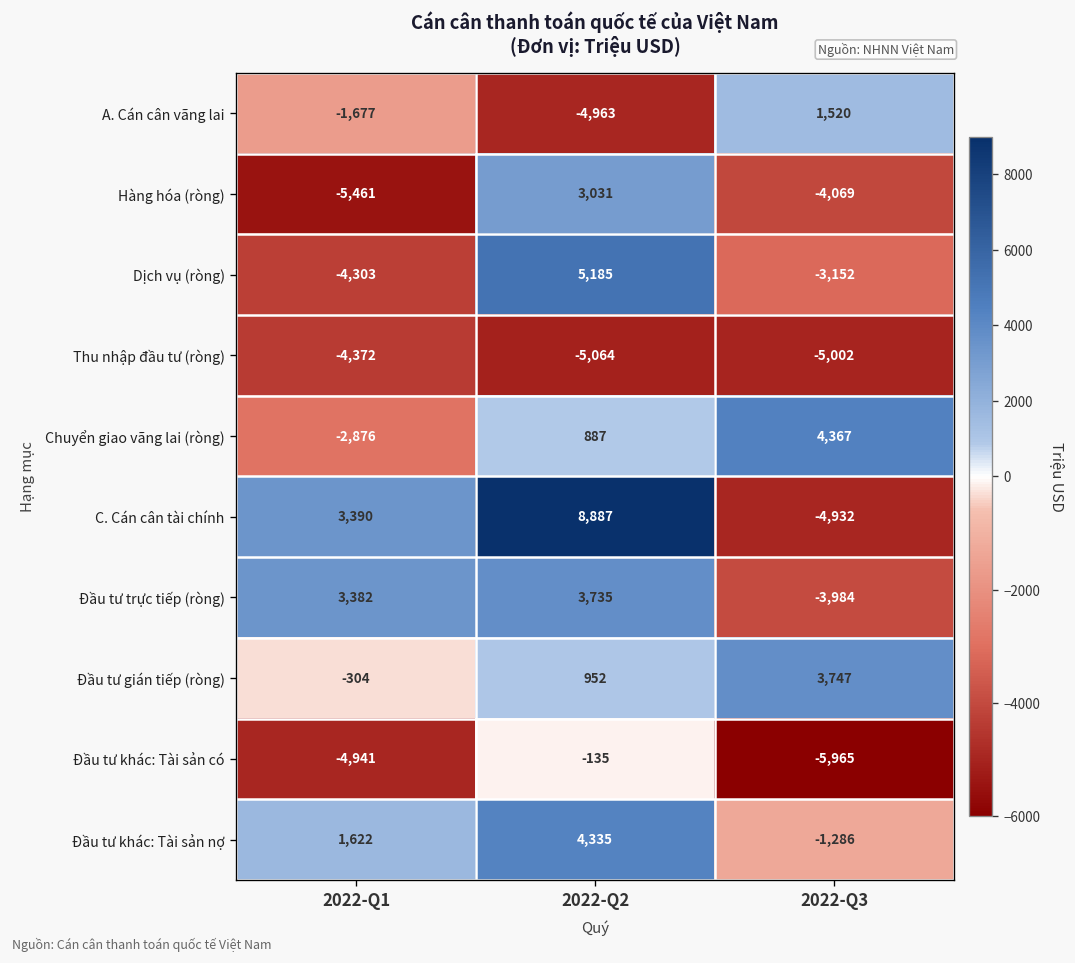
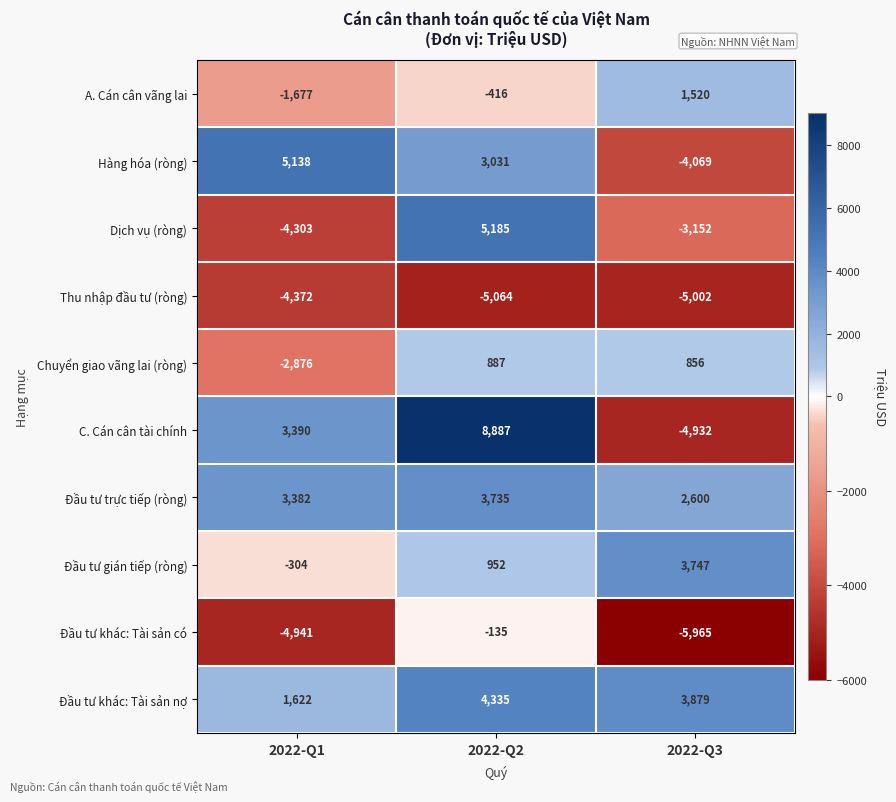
A. Cán cân vãng lai, 2022-Q2: -4,963 -> -416
Hàng hóa (ròng), 2022-Q1: -5,461 -> 5,138
Chuyển giao vãng lai (ròng), 2022-Q3: 4,367 -> 856
Đầu tư trực tiếp (ròng), 2022-Q3: -3,984 -> 2,600
Đầu tư khác: Tài sản nợ, 2022-Q3: -1,286 -> 3,879
